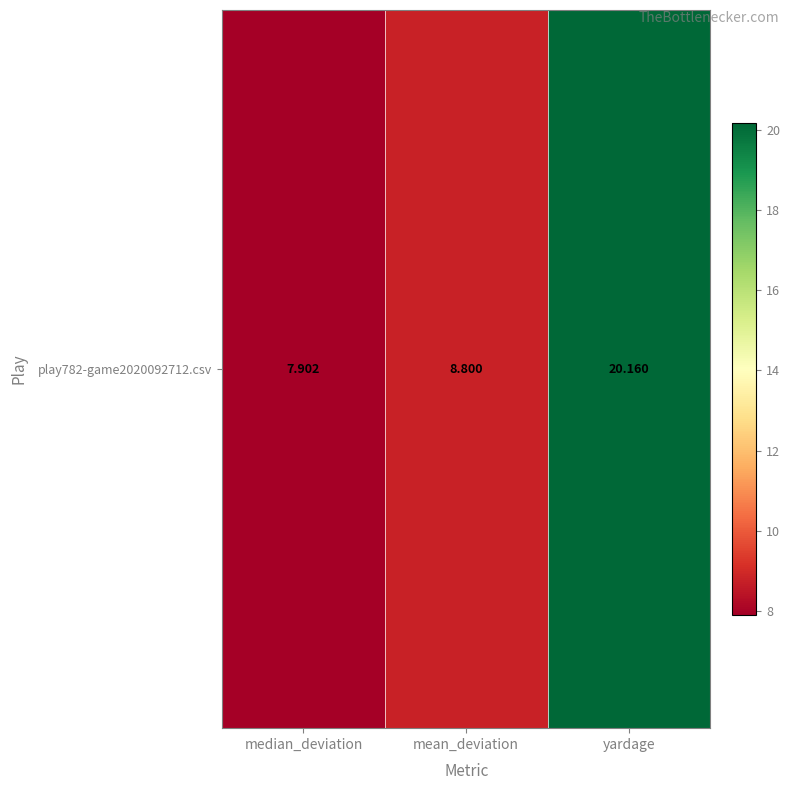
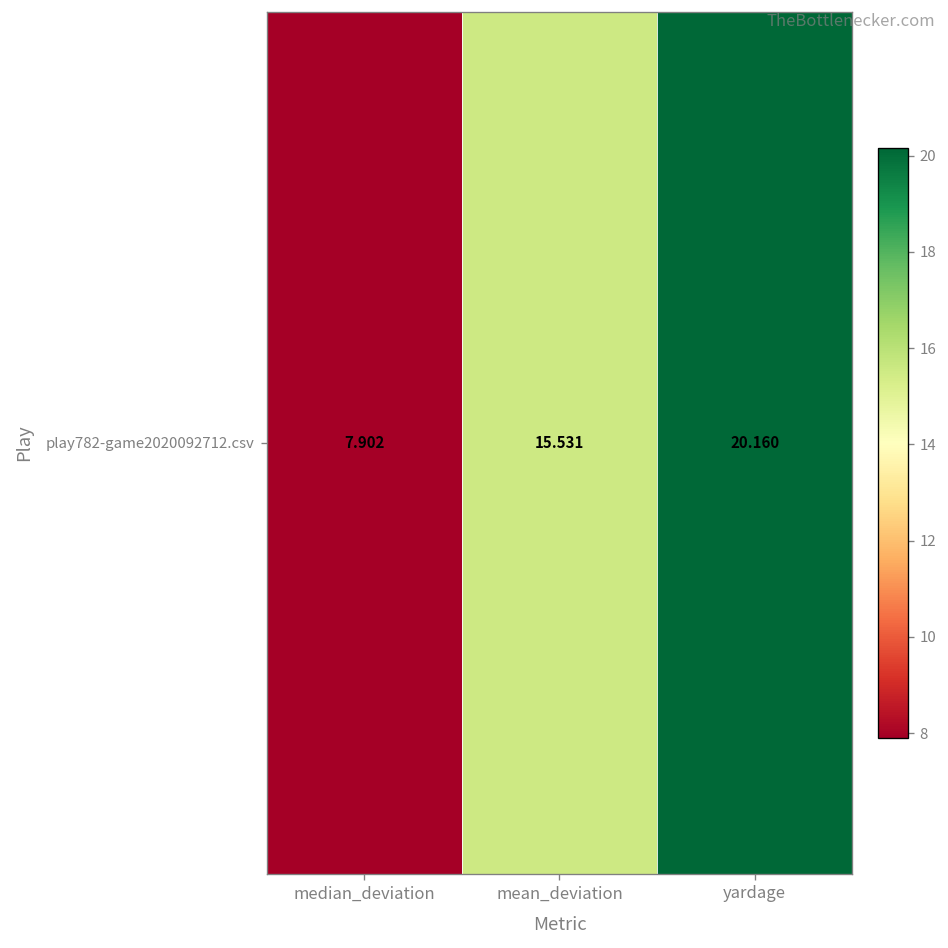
play782-game2020092712.csv, mean_deviation: 8.800 -> 15.531
